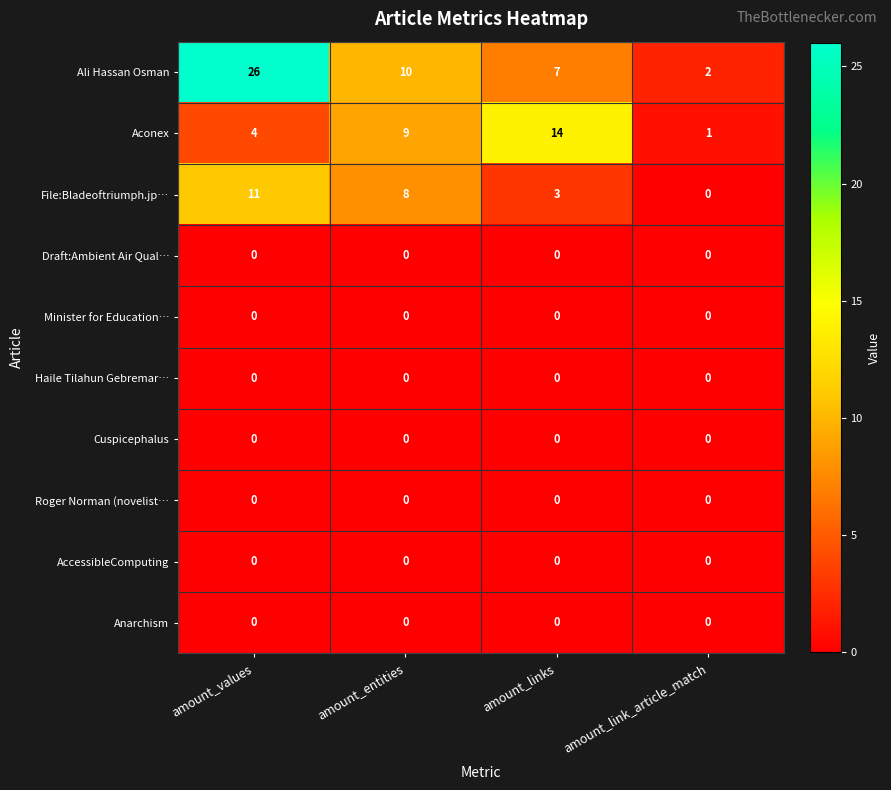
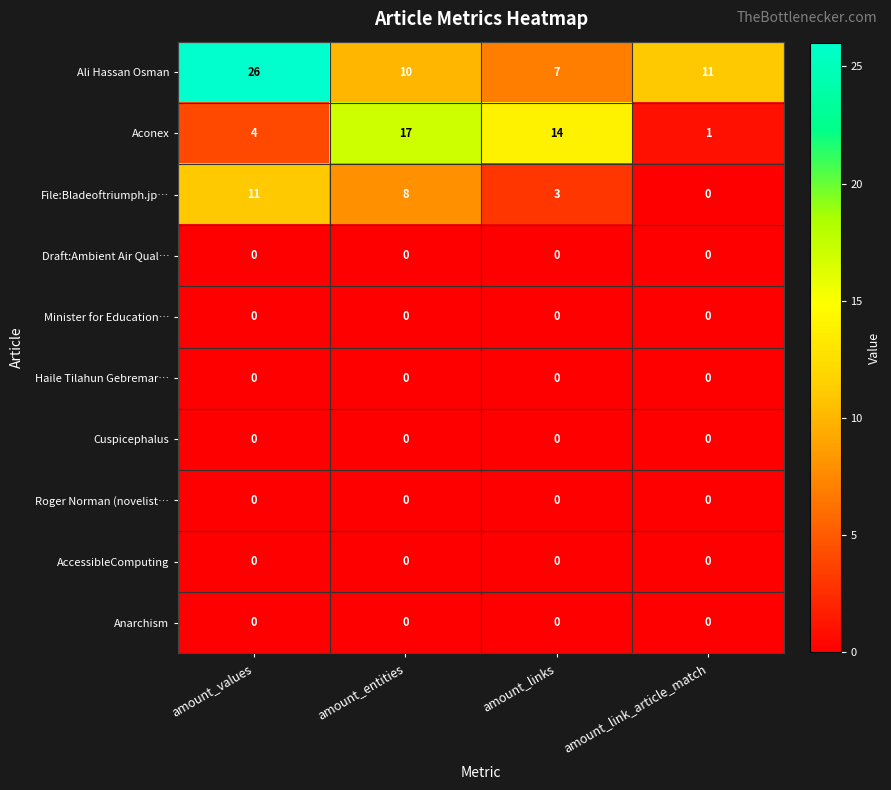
Ali Hassan Osman, amount_link_article_match: 2 -> 11
Aconex, amount_entities: 9 -> 17
